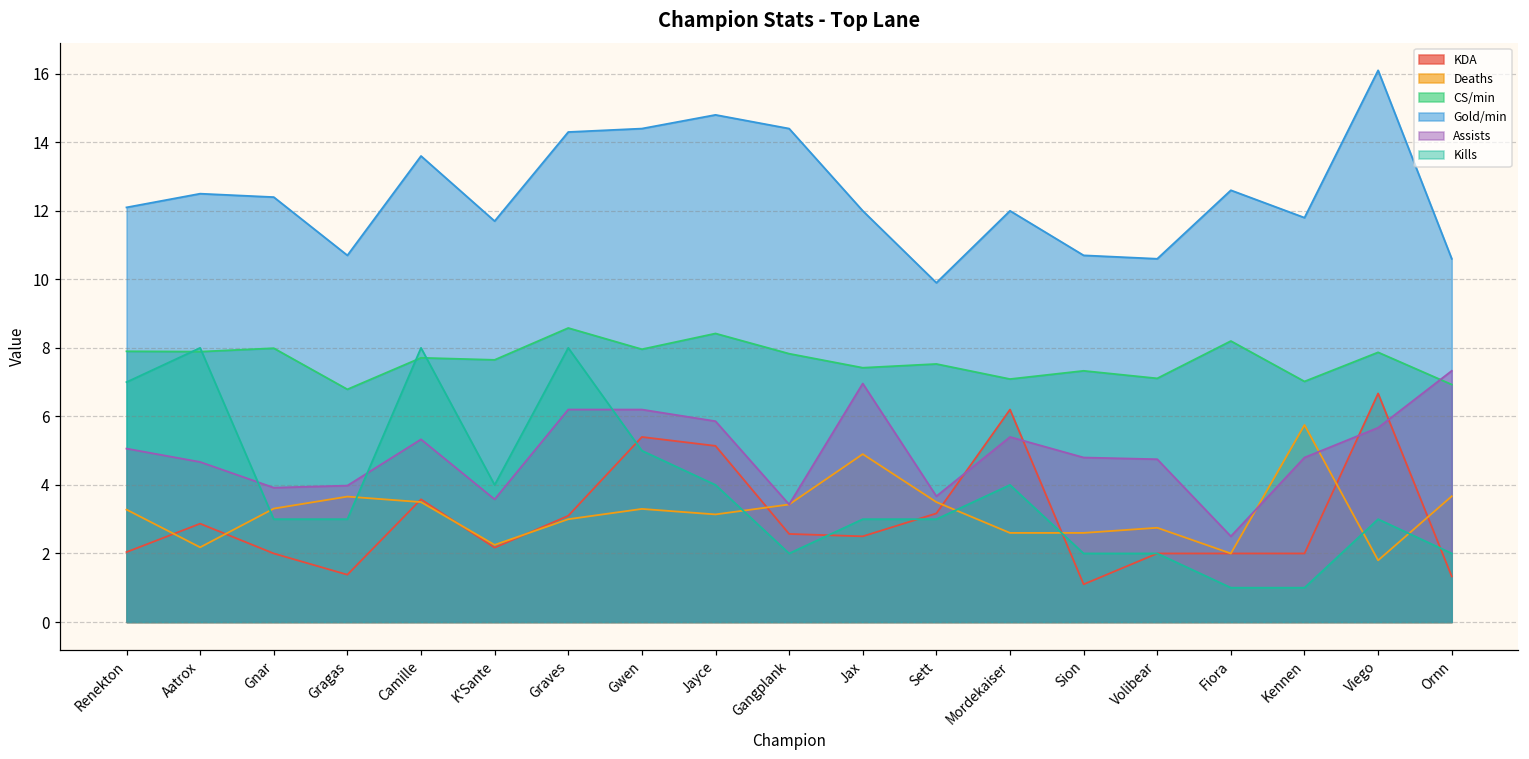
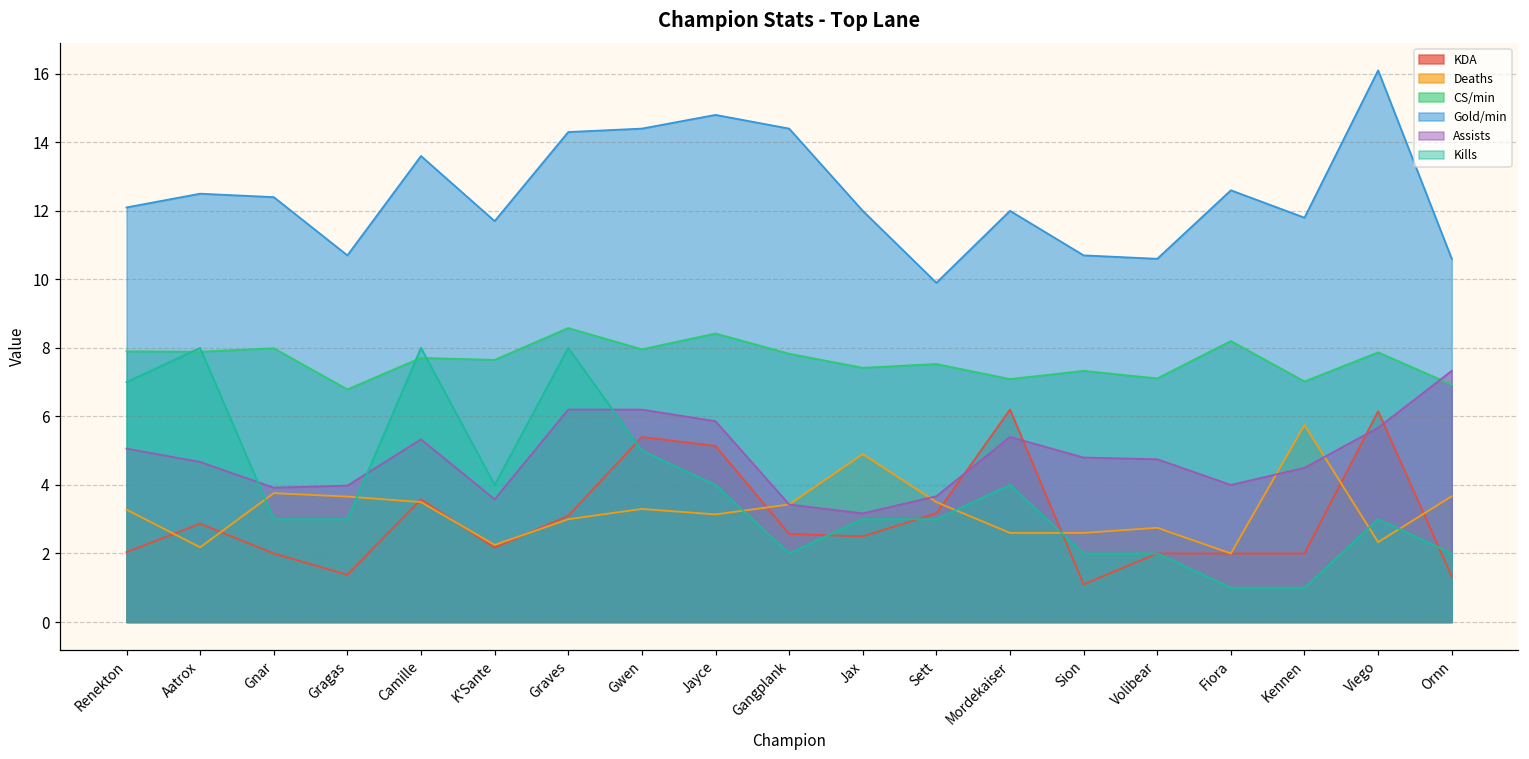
Deaths, Gnar: 3.3 -> 3.8
Assists, Jax: 7.0 -> 3.2
Assists, Fiora: 2.5 -> 4.0
Assists, Kennen: 4.8 -> 4.5
KDA, Viego: 6.7 -> 6.2
Deaths, Viego: 1.8 -> 2.3
